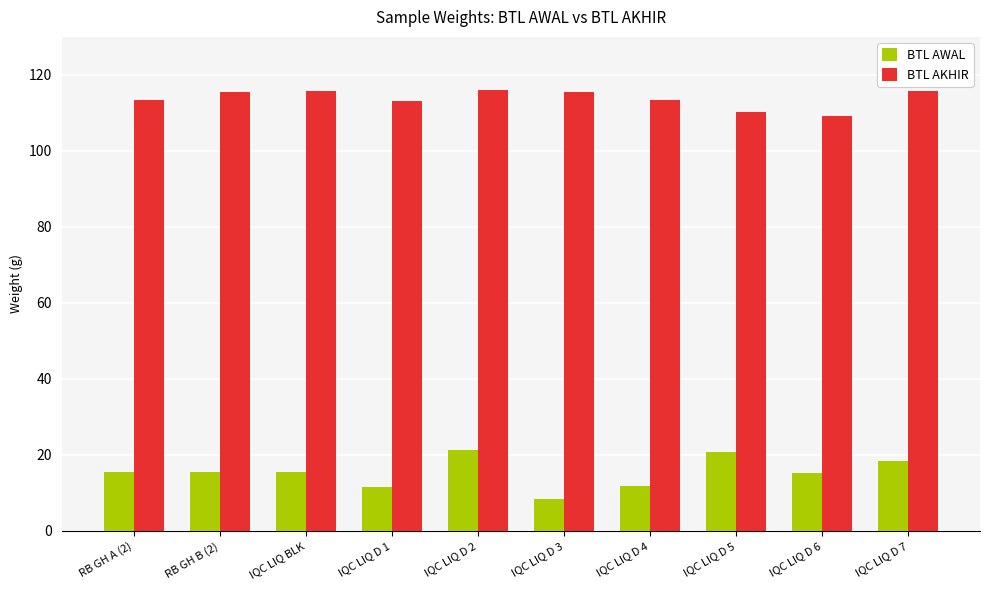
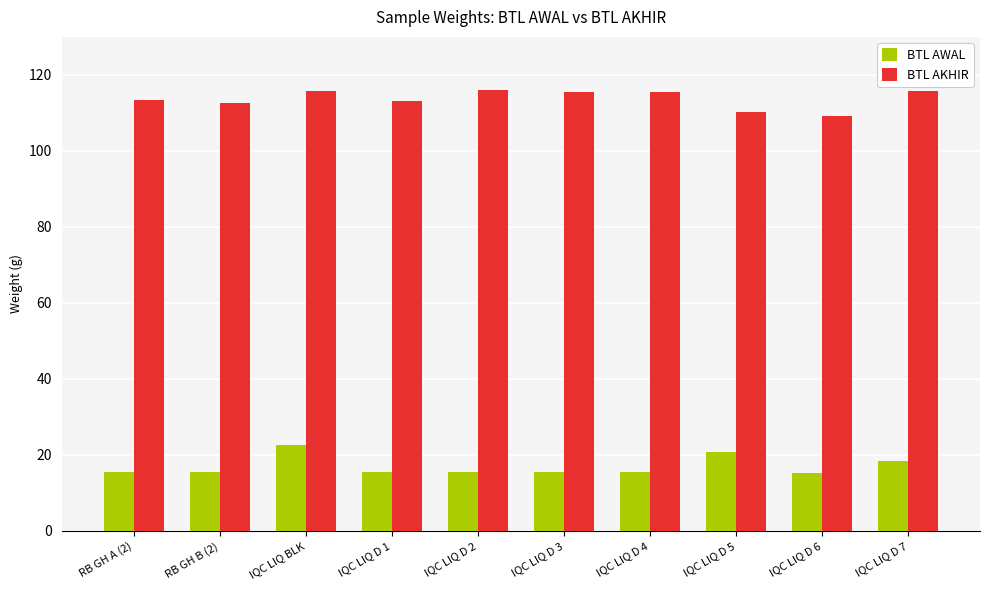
BTL AKHIR, RB GH B (2): 116 -> 113
BTL AWAL, IQC LIQ BLK: 16 -> 23
BTL AWAL, IQC LIQ D 1: 12 -> 15
BTL AWAL, IQC LIQ D 2: 21 -> 16
BTL AWAL, IQC LIQ D 3: 8 -> 15
BTL AWAL, IQC LIQ D 4: 12 -> 16
BTL AKHIR, IQC LIQ D 4: 113 -> 116
